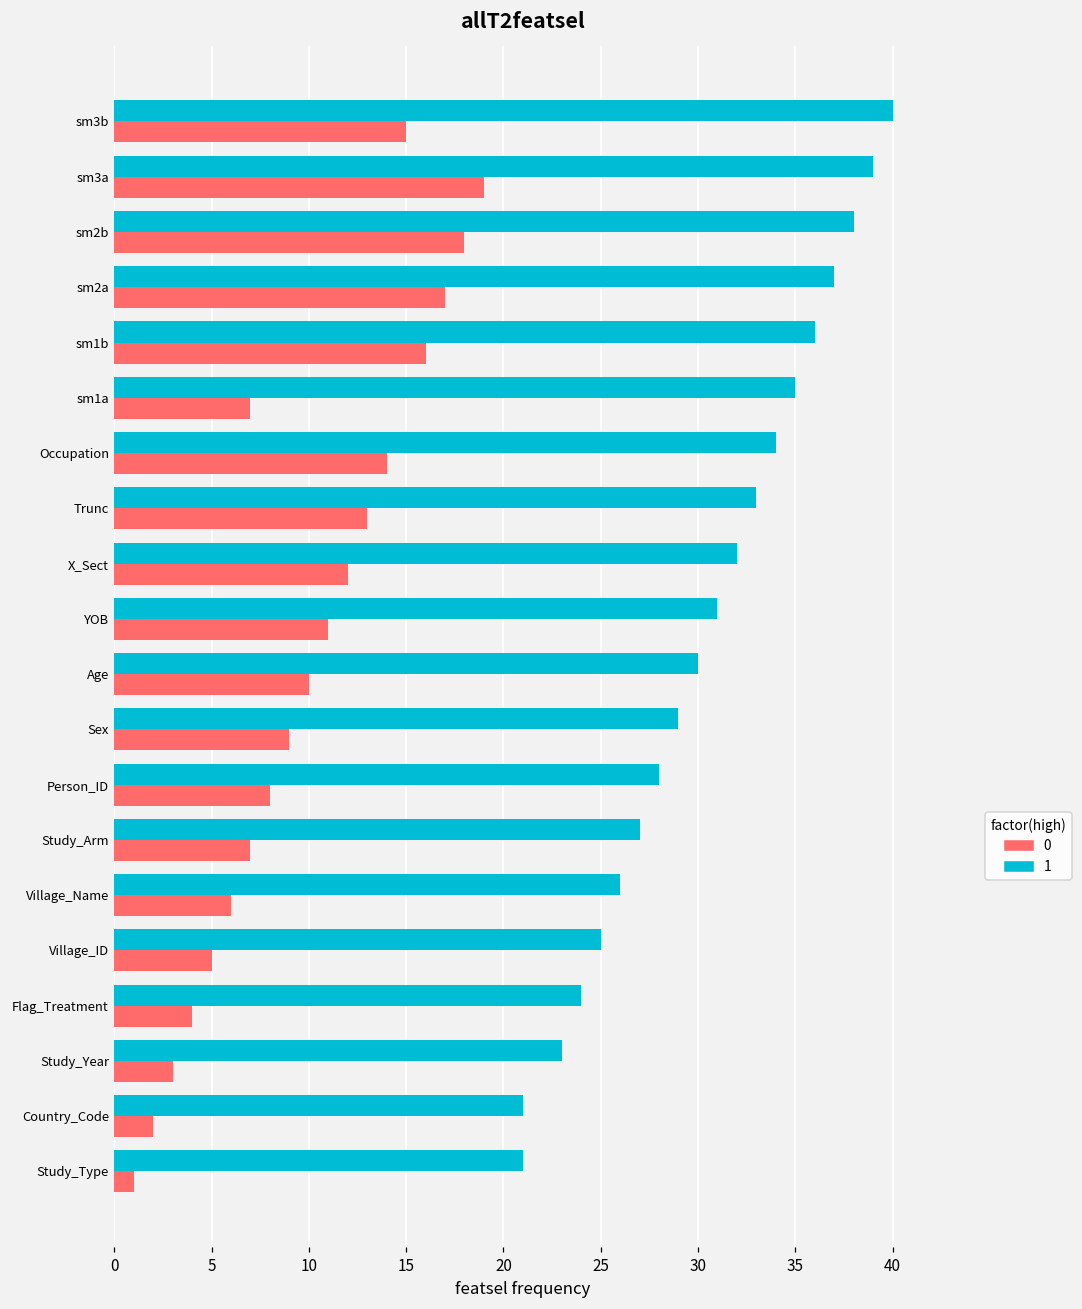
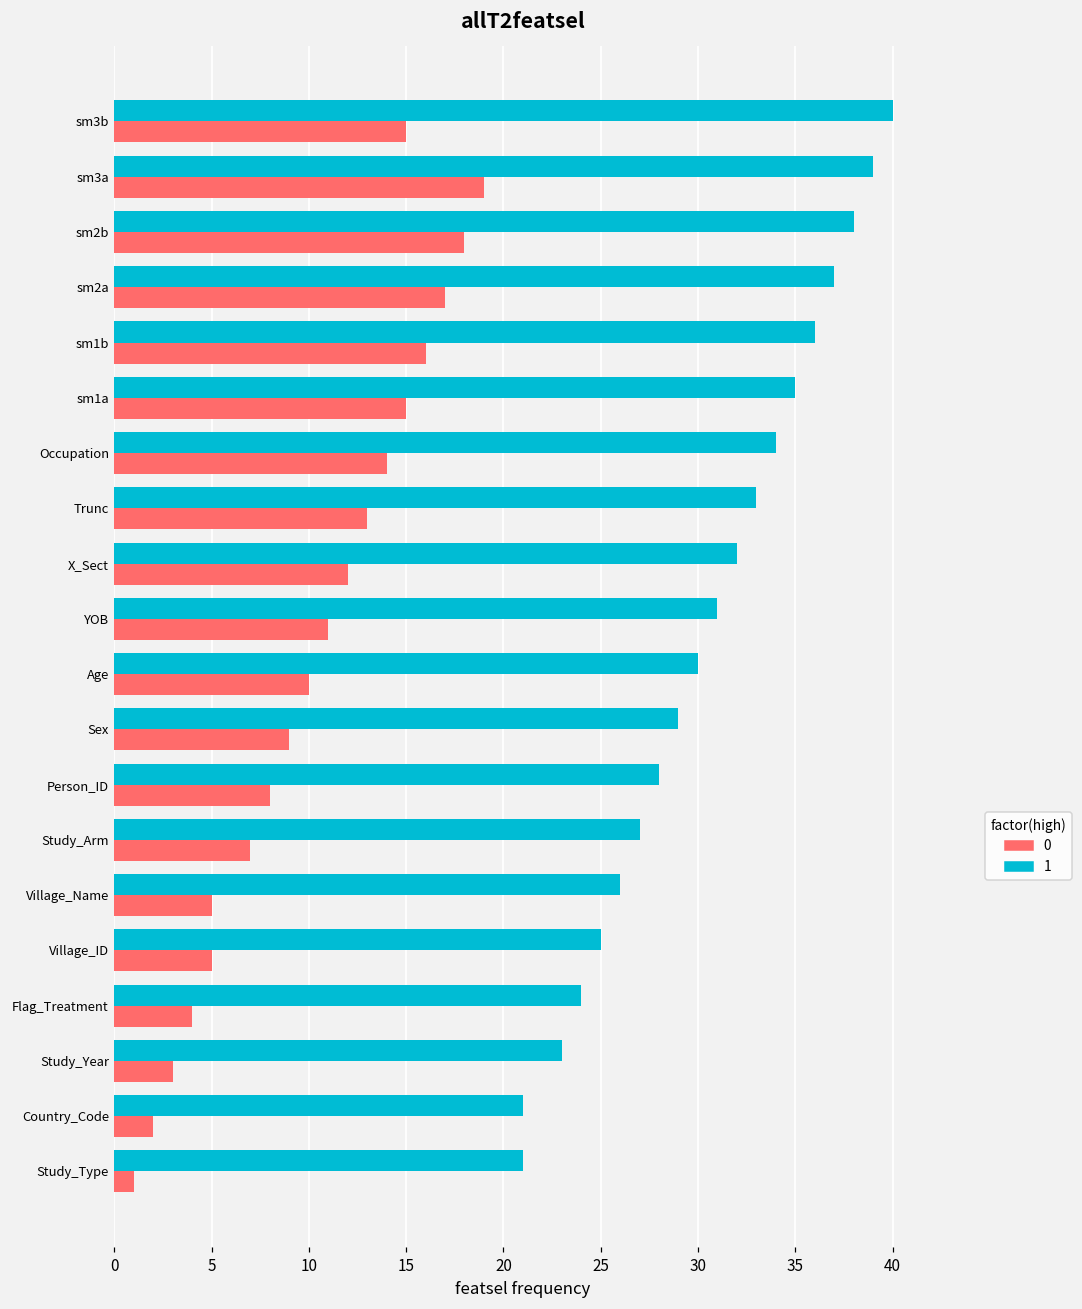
0, sm1a: 7 -> 15
0, Village_Name: 6 -> 5
